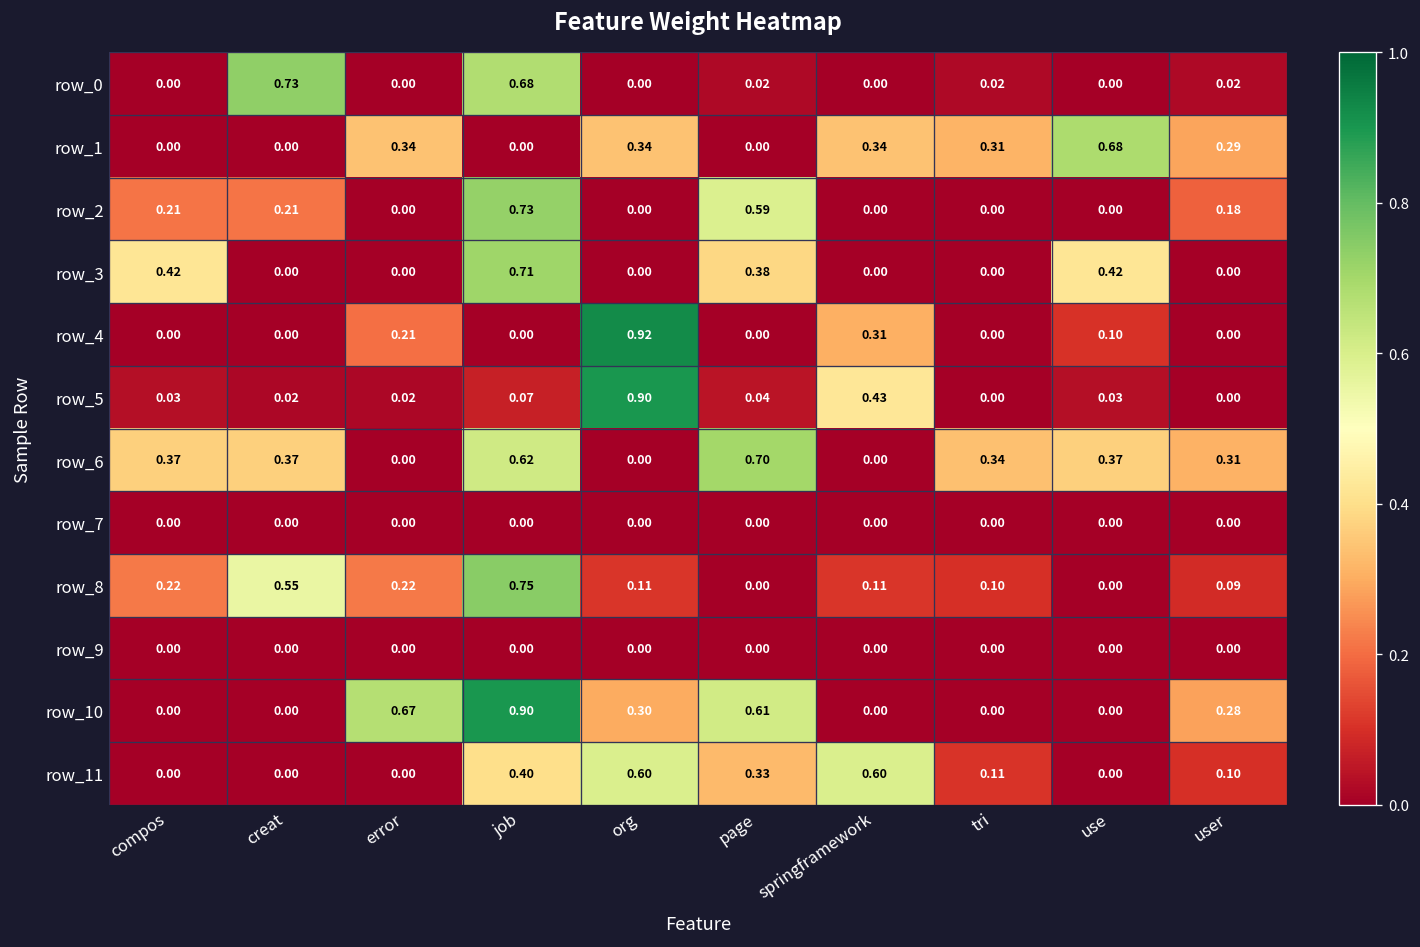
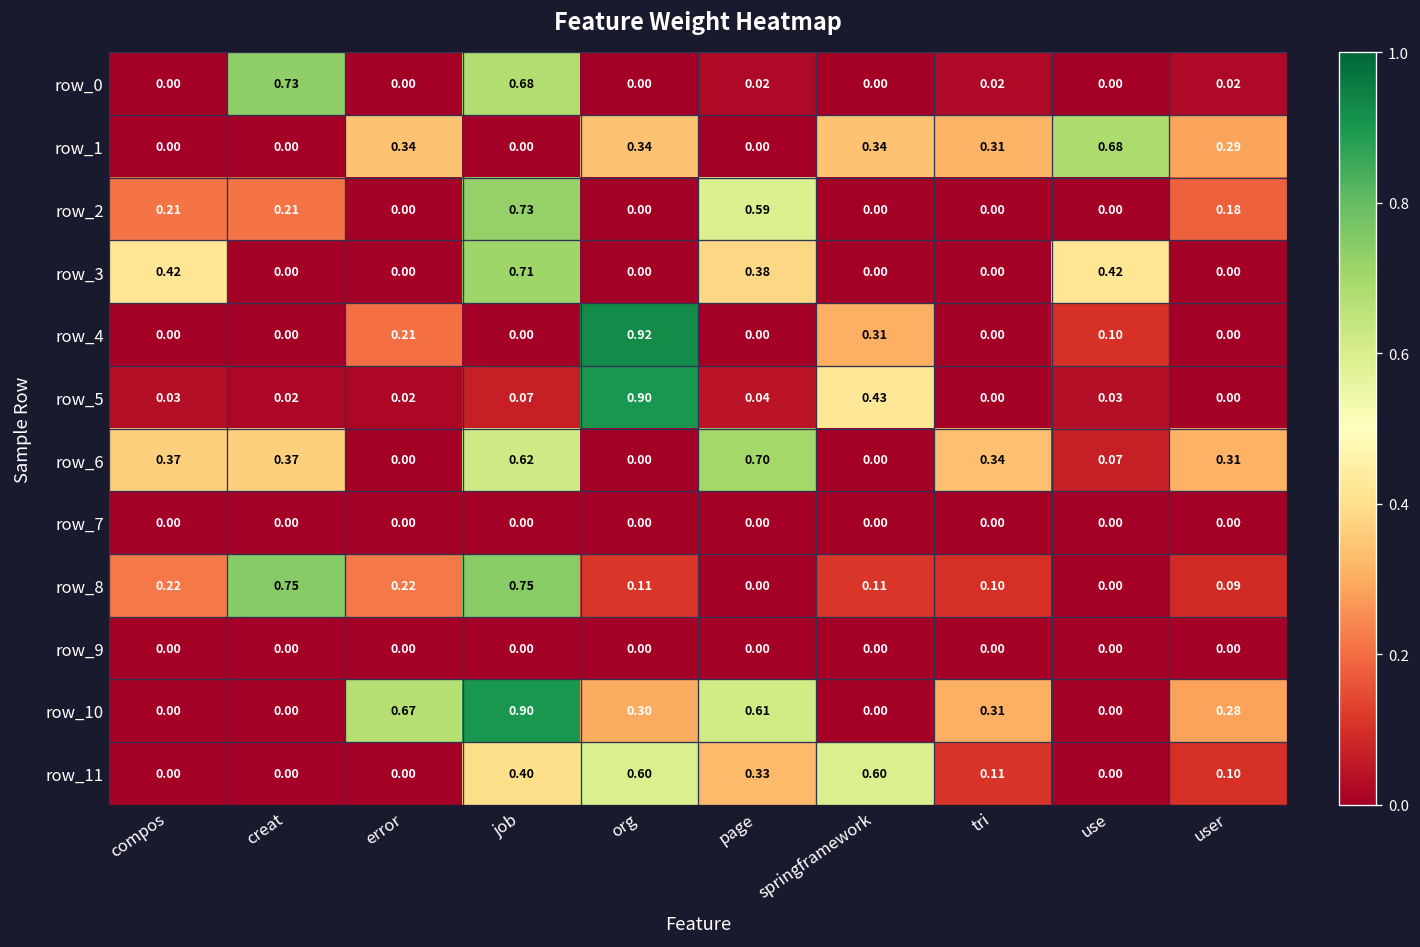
row_6, use: 0.37 -> 0.07
row_8, creat: 0.55 -> 0.75
row_10, tri: 0.00 -> 0.31
